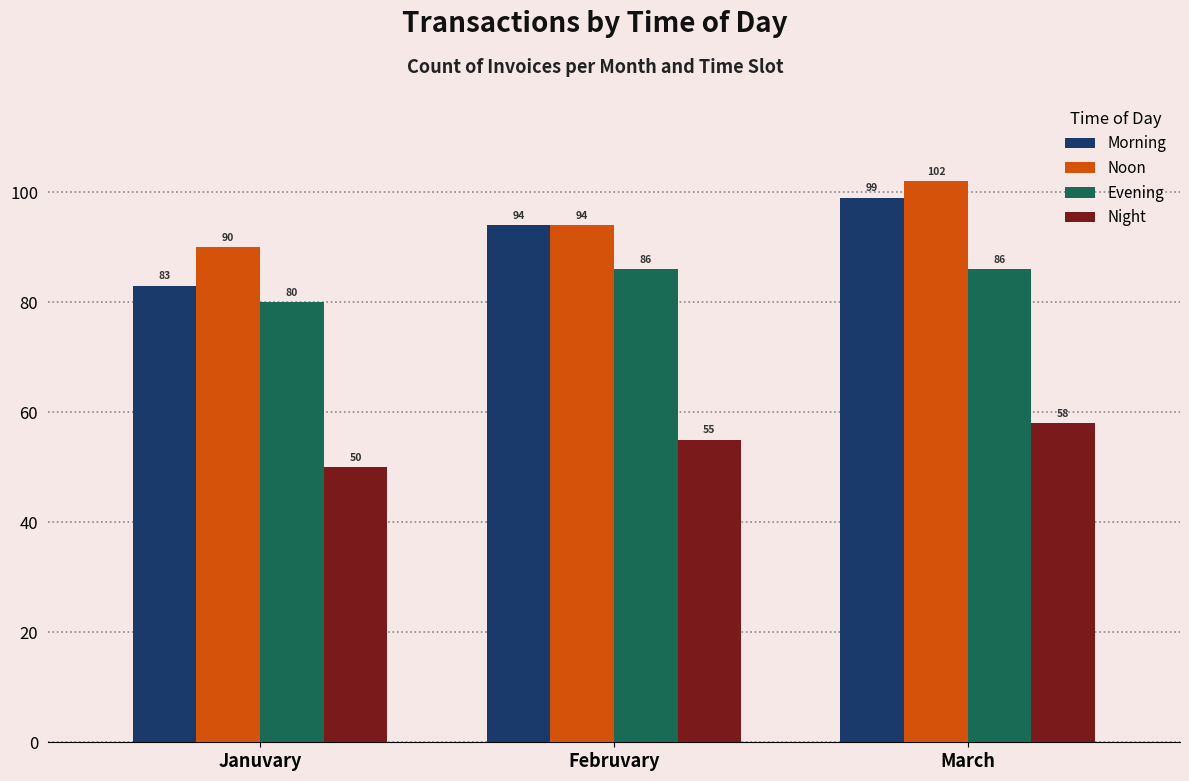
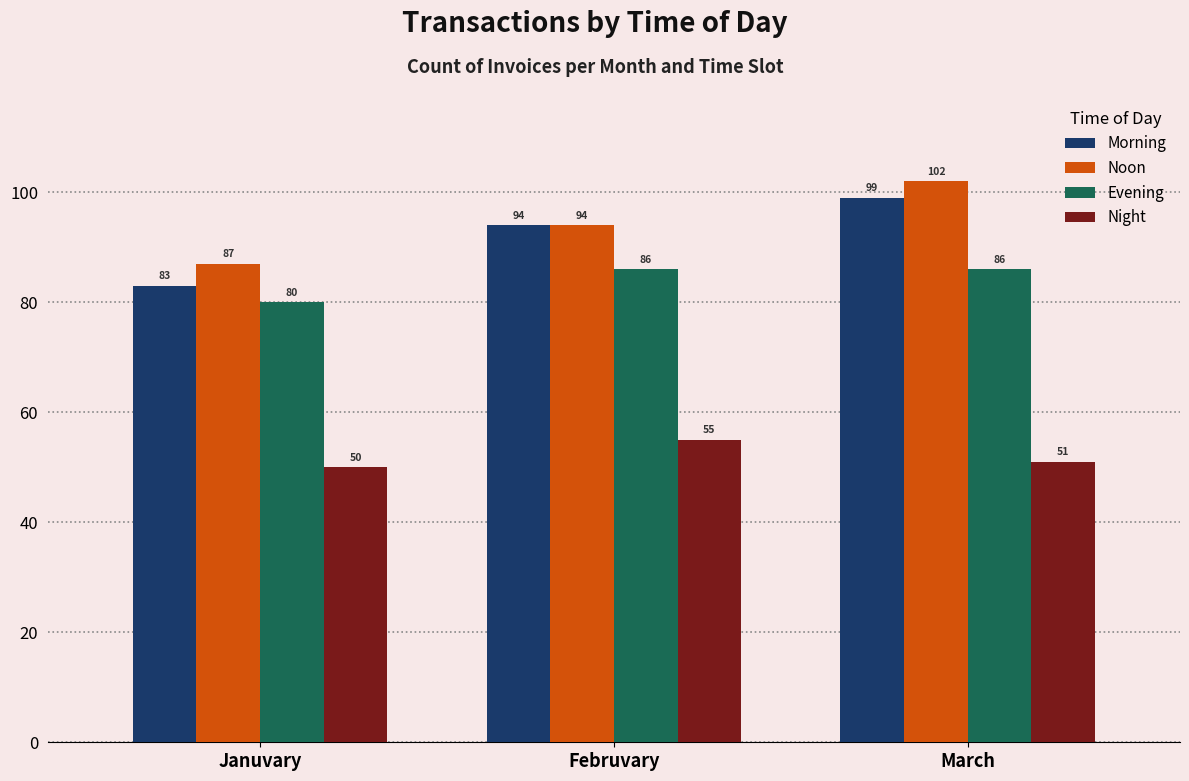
Noon, Januvary: 90 -> 87
Night, March: 58 -> 51
